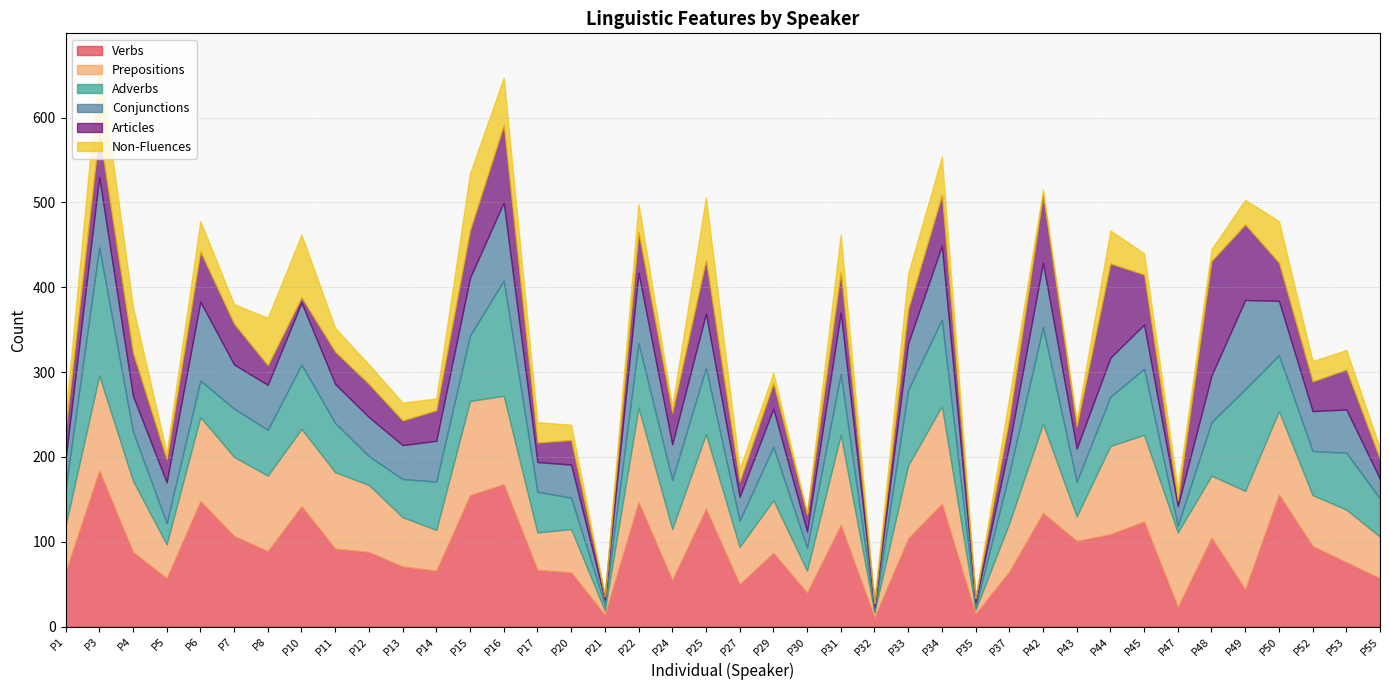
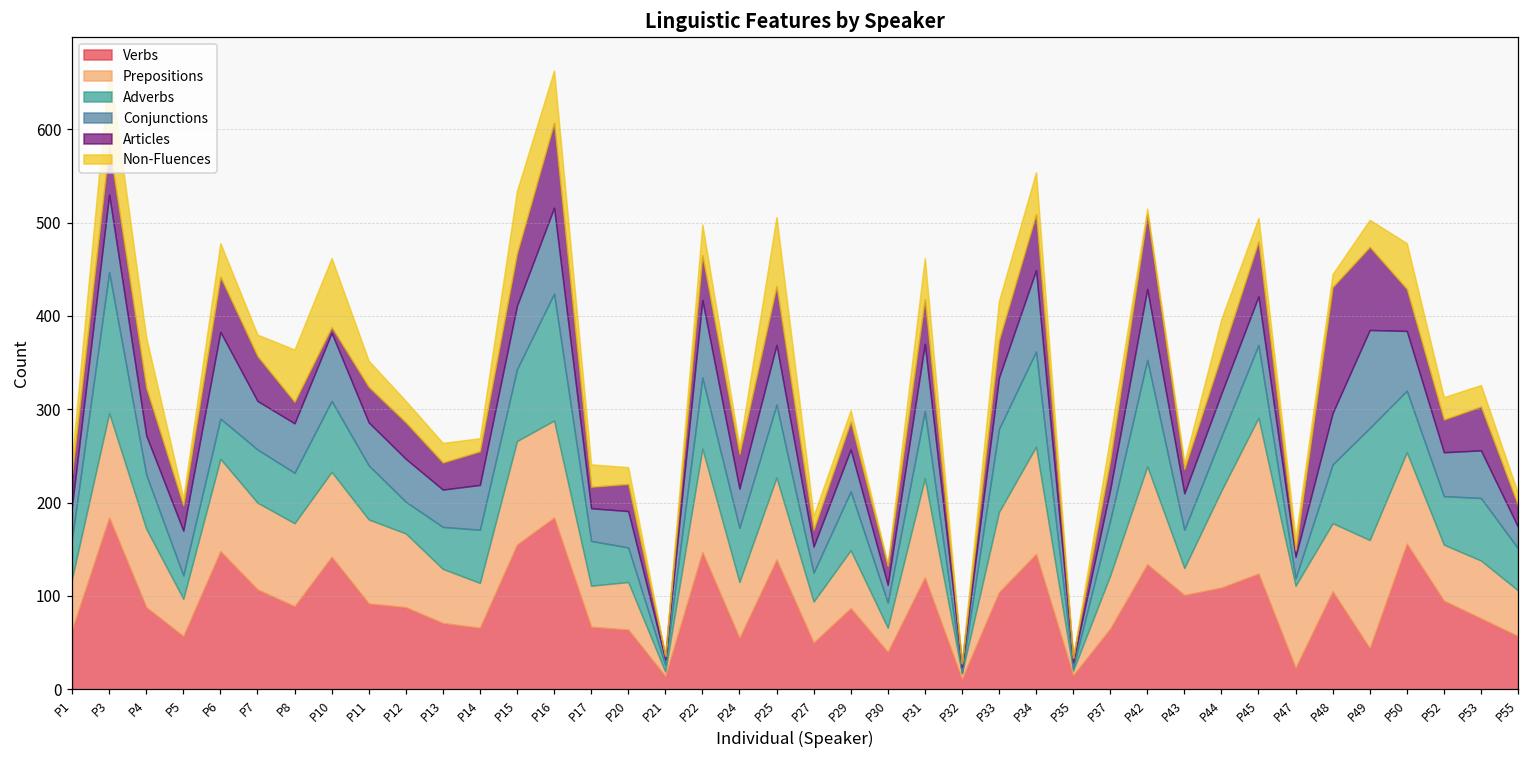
Verbs, P16: 170 -> 180
Articles, P44: 110 -> 40
Prepositions, P45: 100 -> 170
